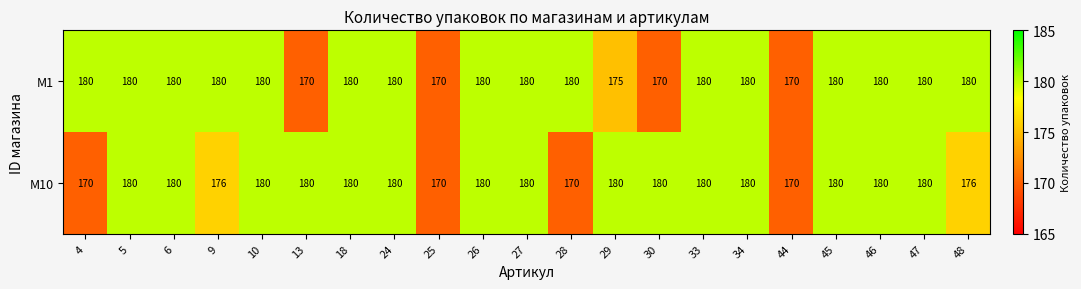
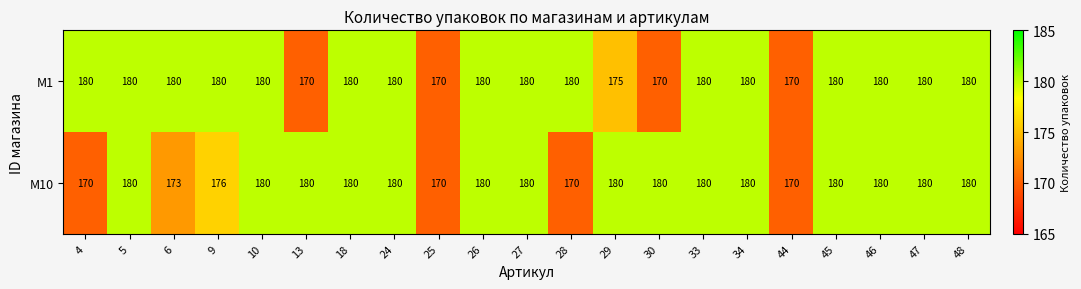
M10, 6: 180 -> 173
M10, 48: 176 -> 180
